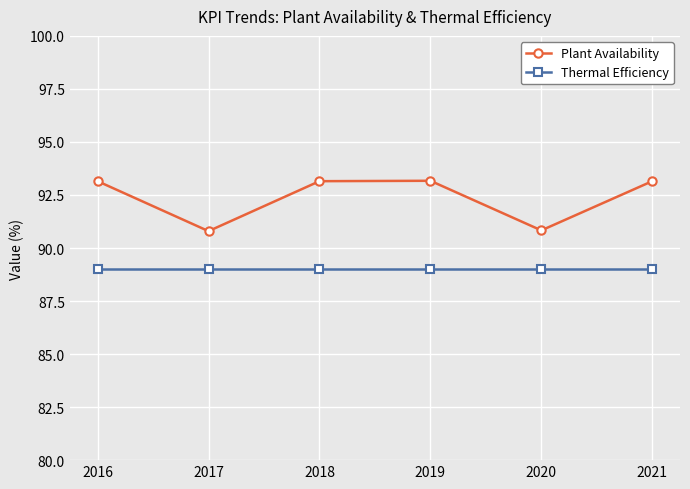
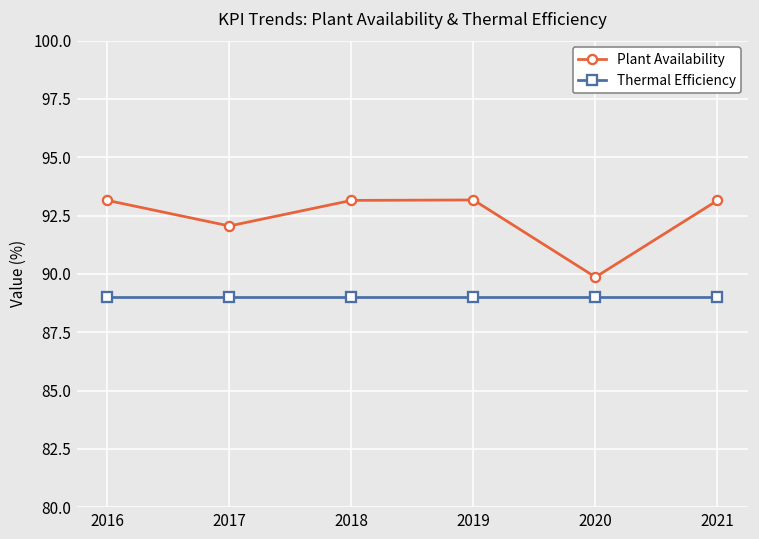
Plant Availability, 2017: 90.8 -> 92.1
Plant Availability, 2020: 90.8 -> 89.9
